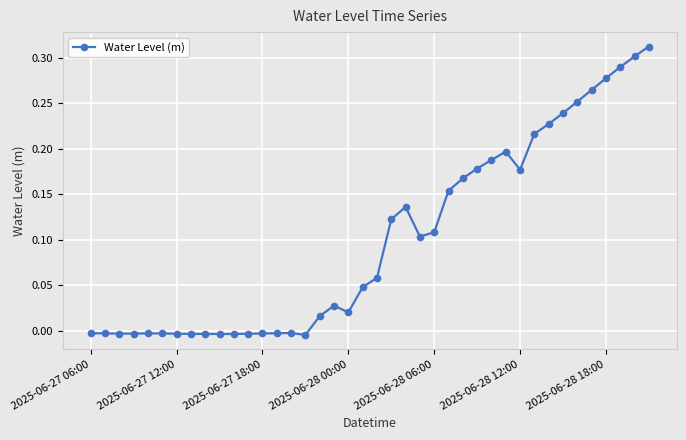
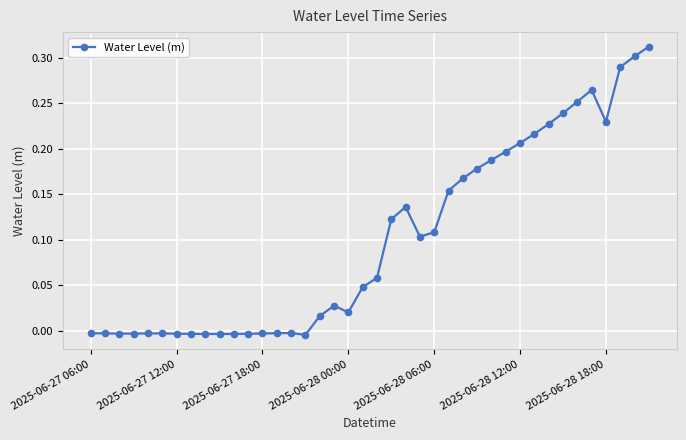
2025-06-28 12:00: 0.18 -> 0.21
2025-06-28 18:00: 0.28 -> 0.23
